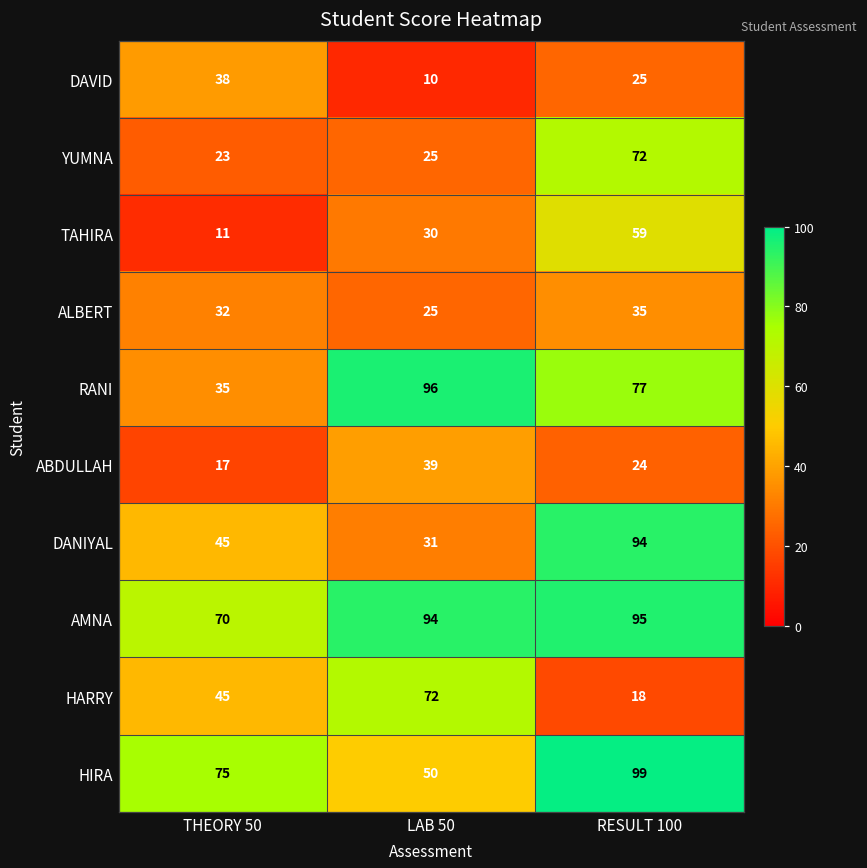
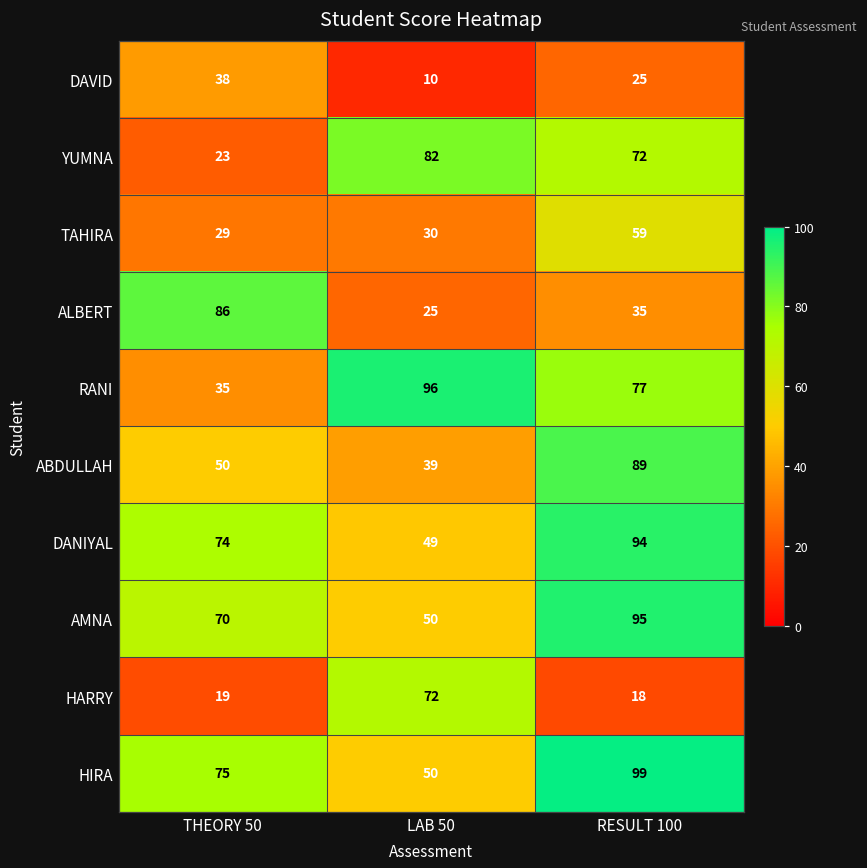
YUMNA, LAB 50: 25 -> 82
TAHIRA, THEORY 50: 11 -> 29
ALBERT, THEORY 50: 32 -> 86
ABDULLAH, THEORY 50: 17 -> 50
ABDULLAH, RESULT 100: 24 -> 89
DANIYAL, THEORY 50: 45 -> 74
DANIYAL, LAB 50: 31 -> 49
AMNA, LAB 50: 94 -> 50
HARRY, THEORY 50: 45 -> 19
